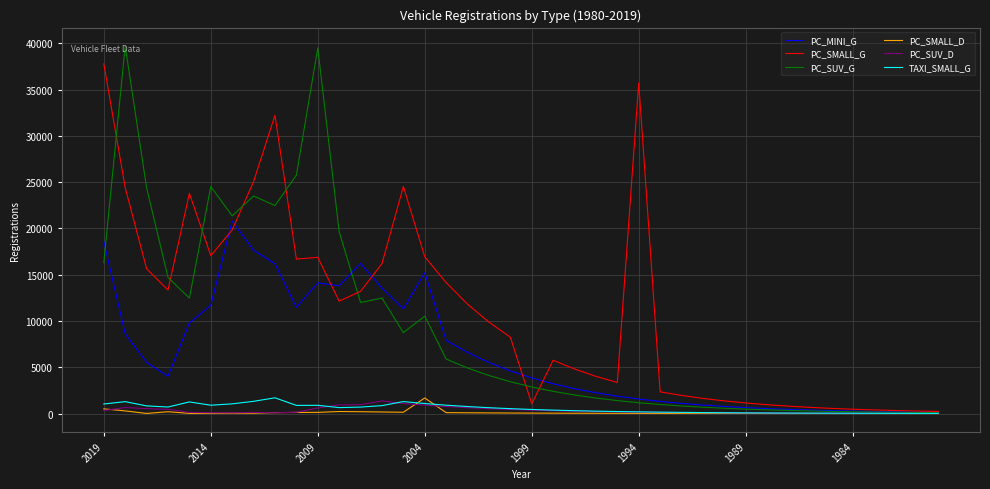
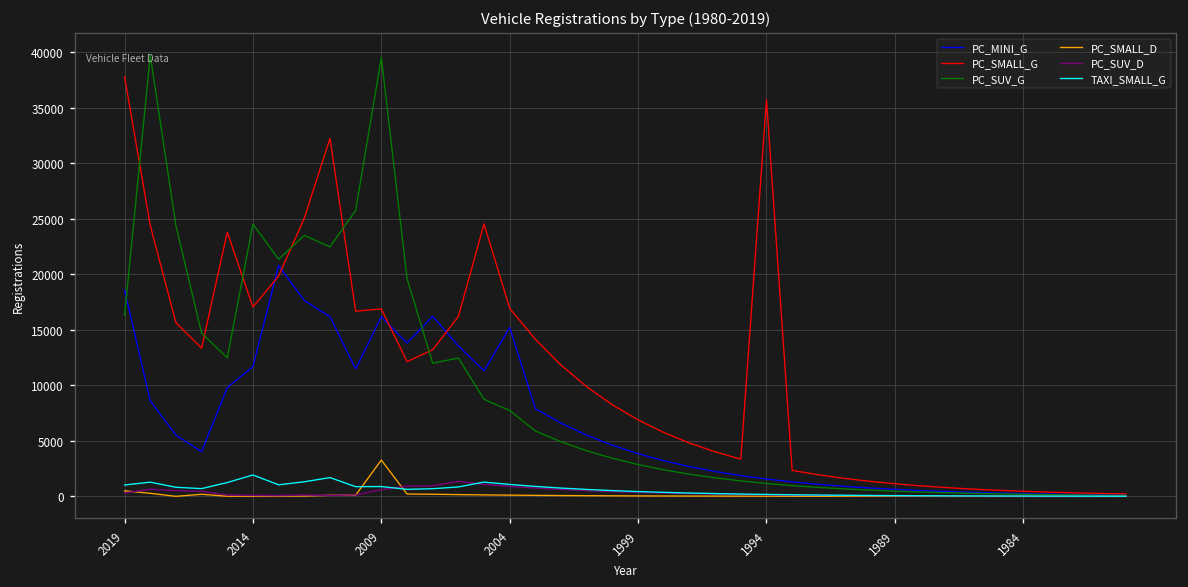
TAXI_SMALL_G, 2014: 1000 -> 2000
PC_MINI_G, 2009: 14000 -> 16000
PC_SMALL_D, 2009: 0 -> 3000
PC_SUV_G, 2004: 11000 -> 8000
PC_SMALL_D, 2004: 2000 -> 0
PC_SMALL_G, 1999: 1000 -> 7000
